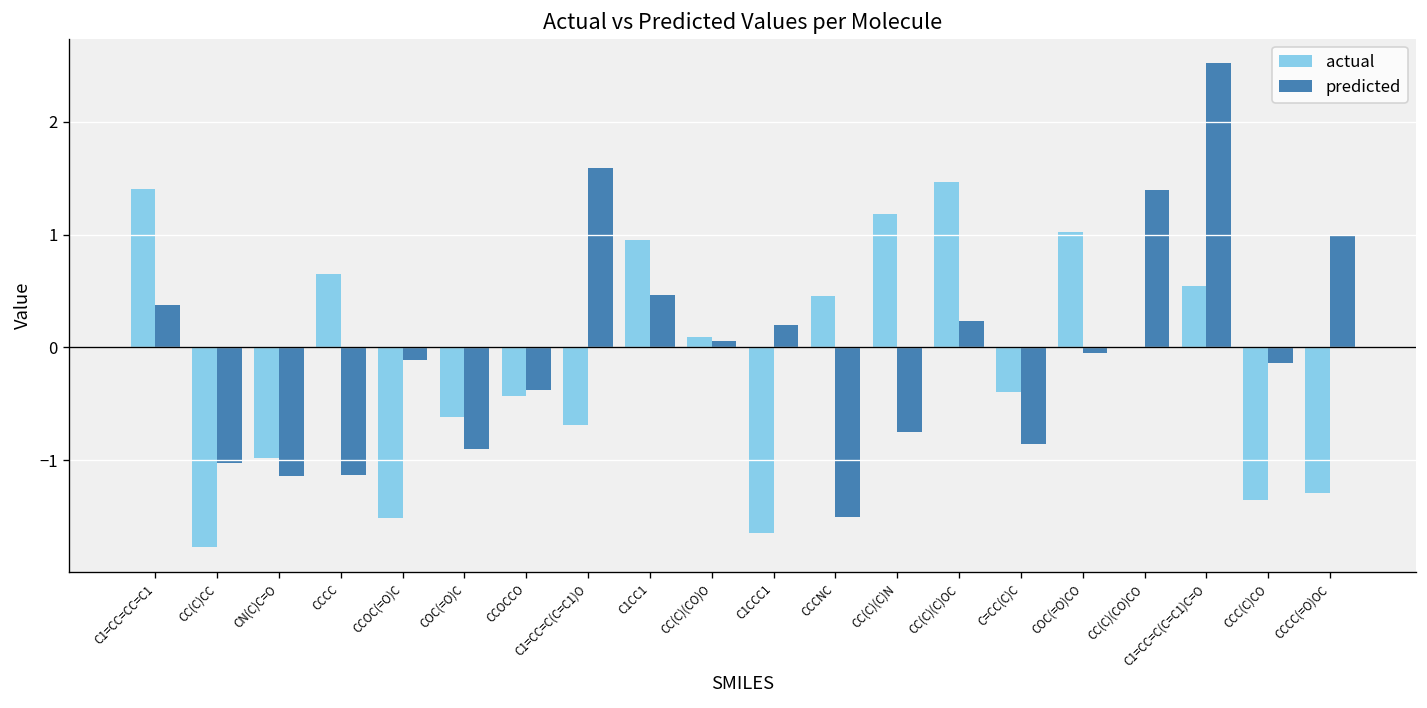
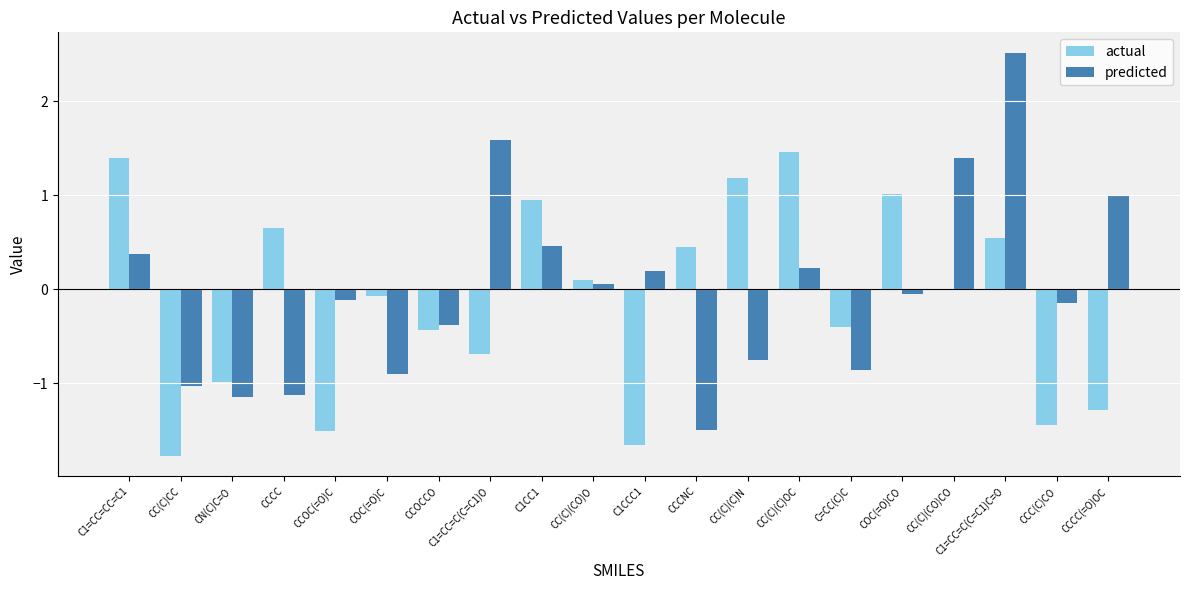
actual, COC(=O)C: -0.6 -> -0.1
actual, CCC(C)CO: -1.35 -> -1.44
